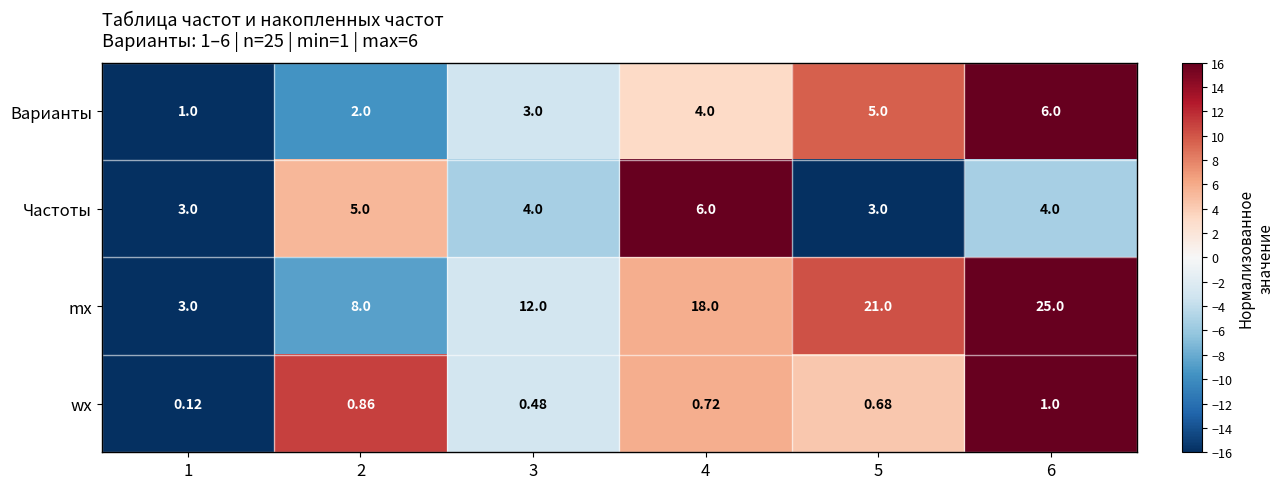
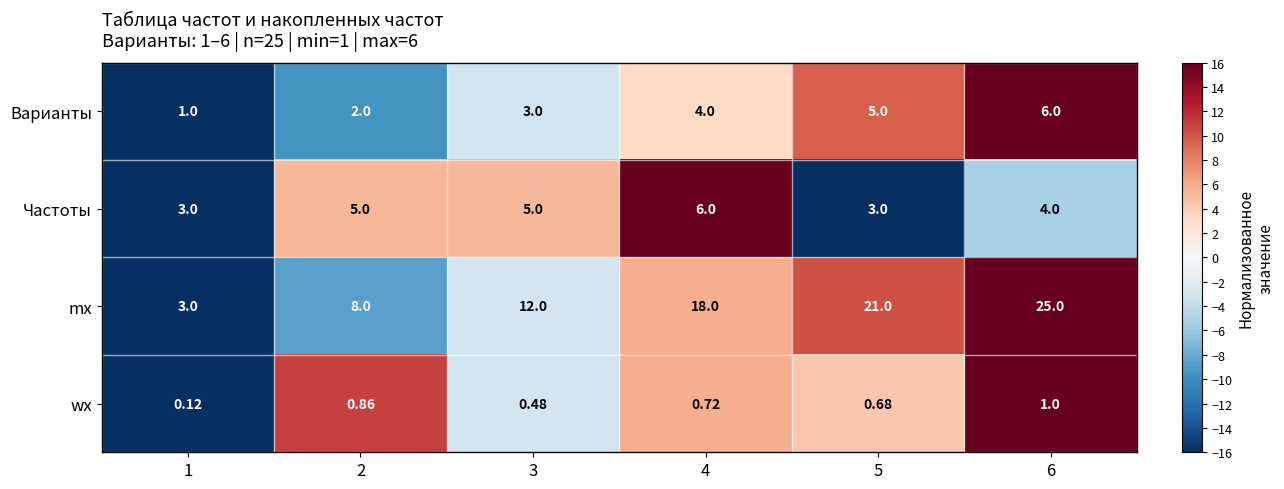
Частоты, 3: 4.0 -> 5.0
